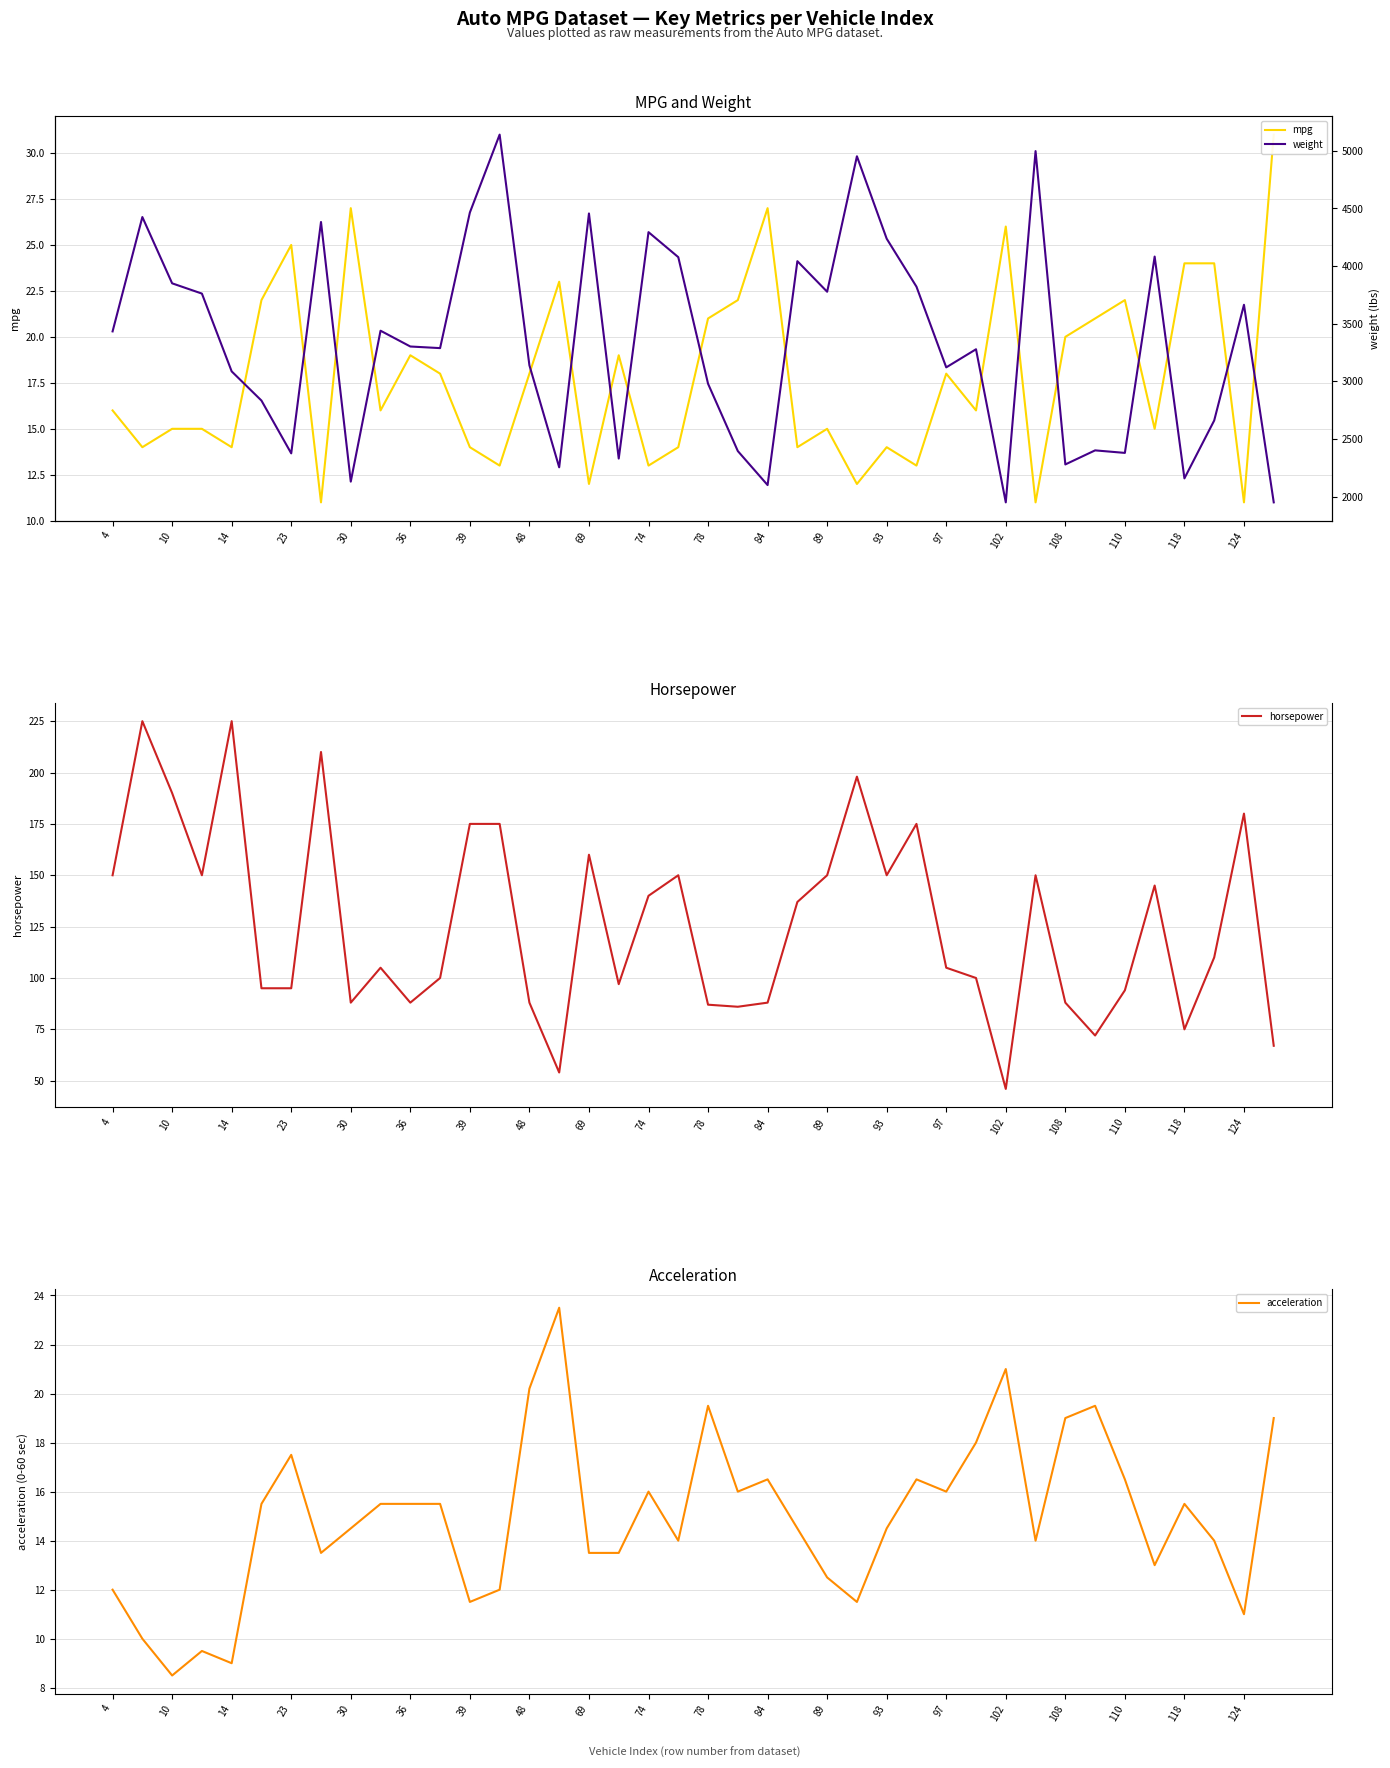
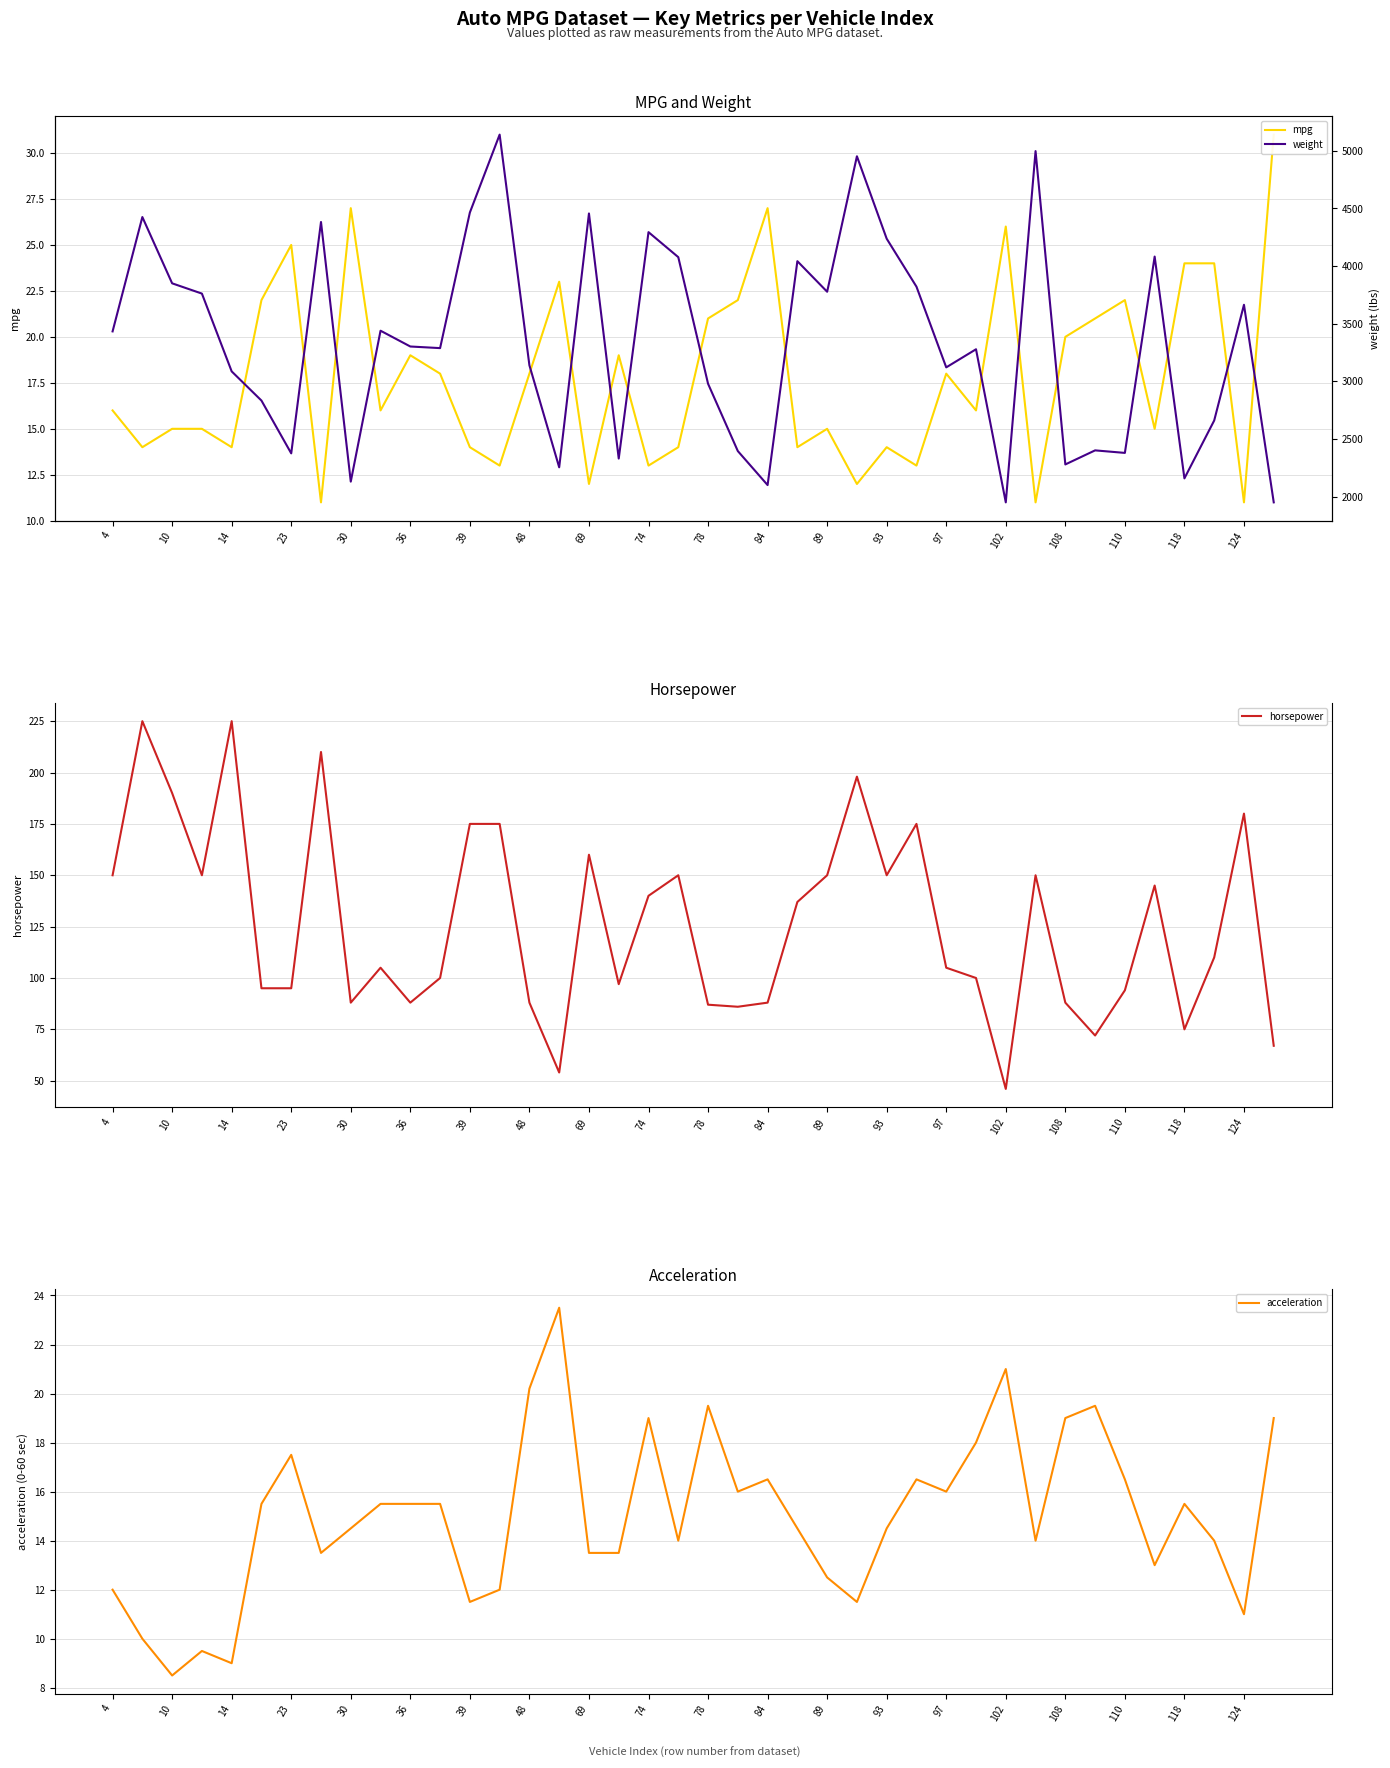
Acceleration, 74: 16 -> 19
